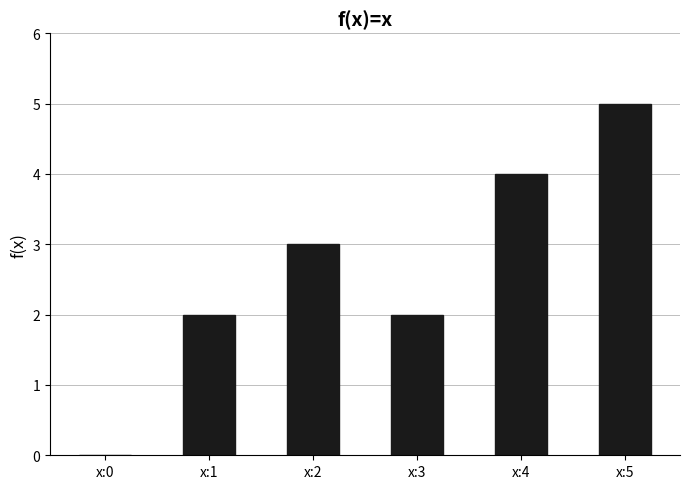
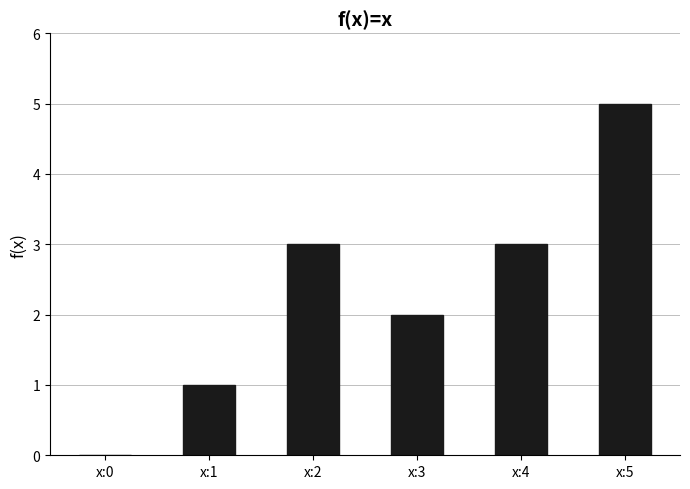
x:1: 2 -> 1
x:4: 4 -> 3
